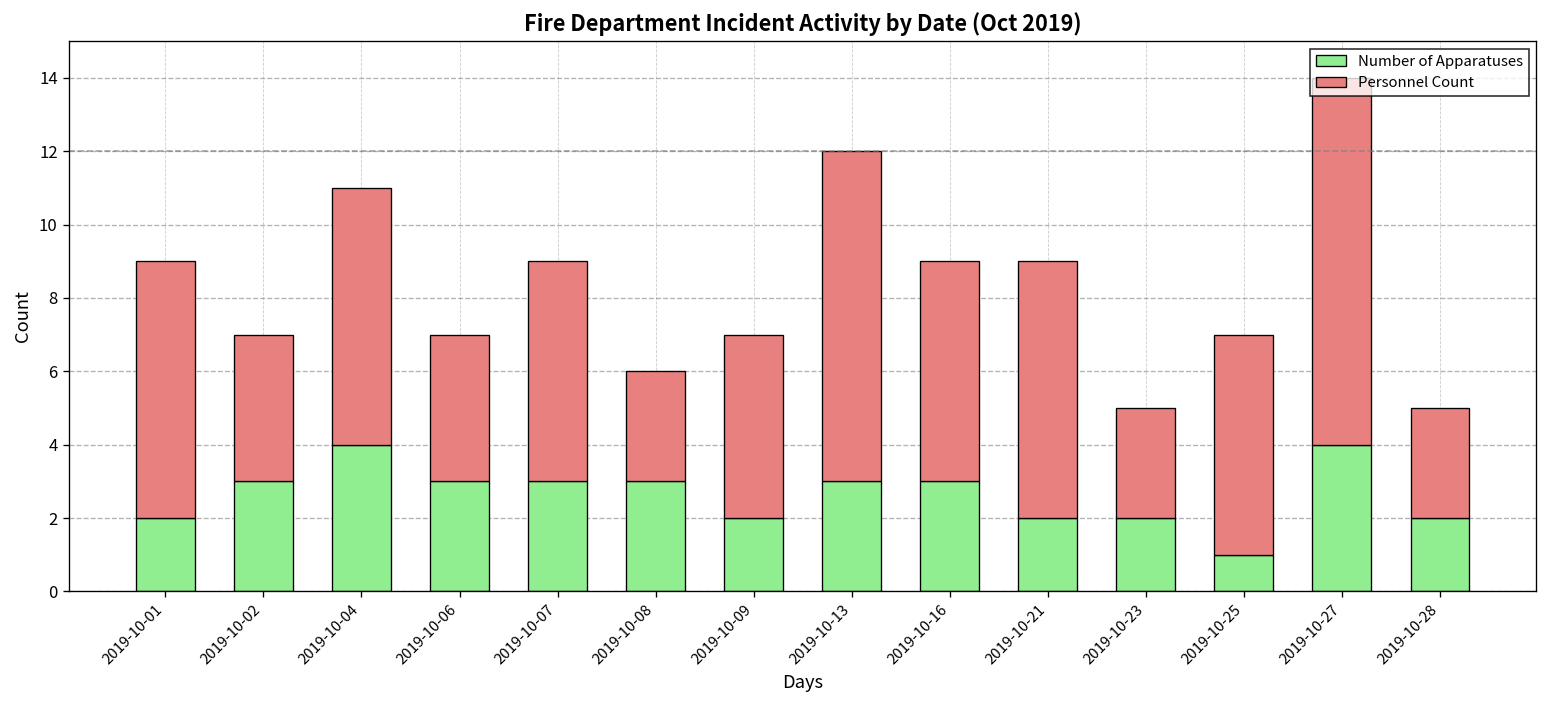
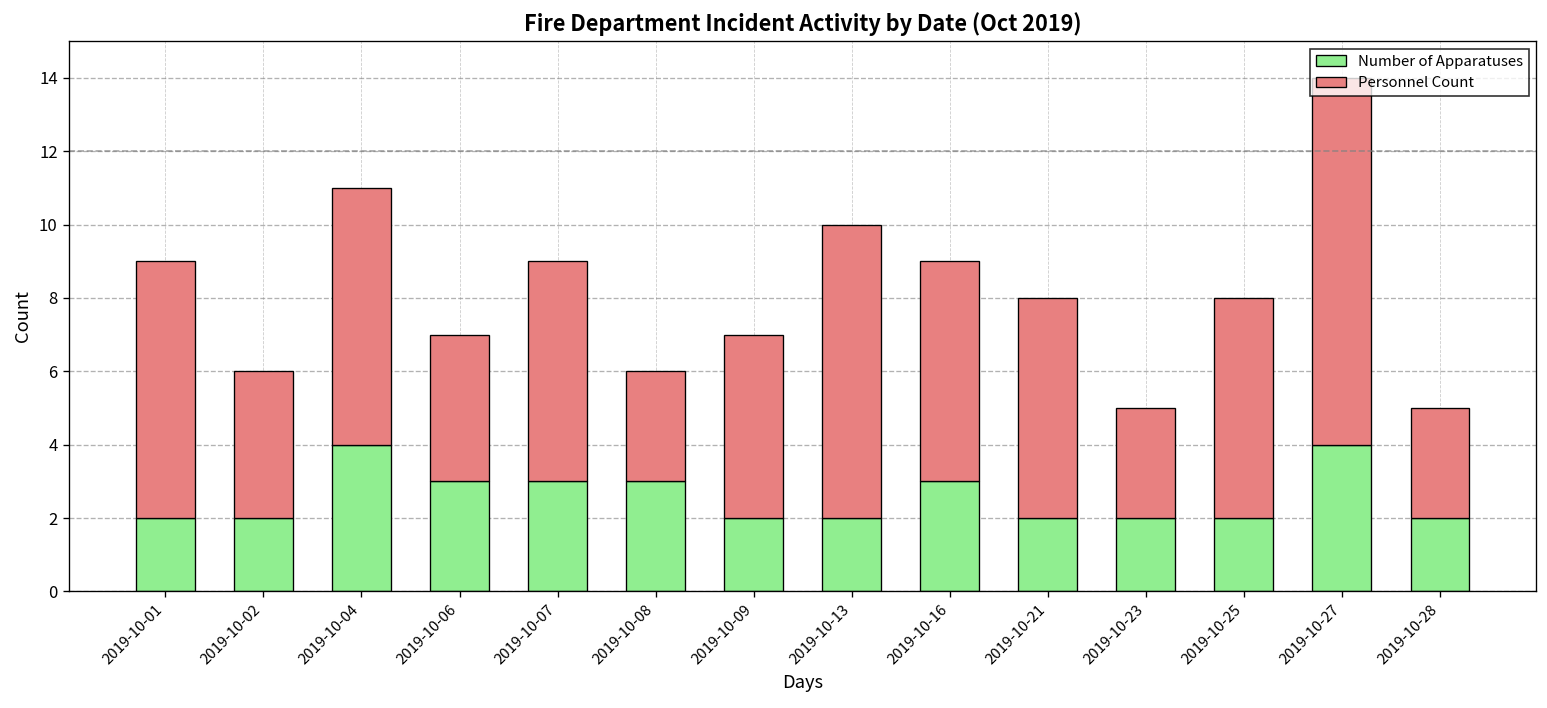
Number of Apparatuses, 2019-10-02: 3 -> 2
Number of Apparatuses, 2019-10-13: 3 -> 2
Personnel Count, 2019-10-13: 9 -> 8
Personnel Count, 2019-10-21: 7 -> 6
Number of Apparatuses, 2019-10-25: 1 -> 2
